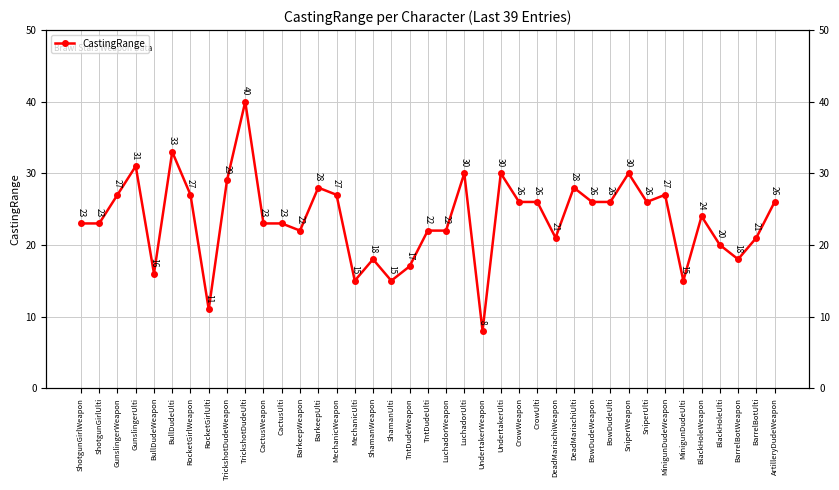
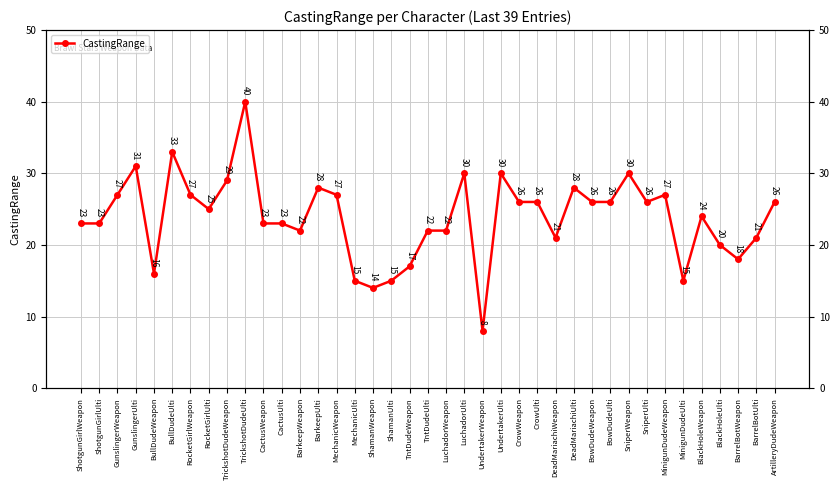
RocketGirlUlti: 11 -> 25
ShamanWeapon: 18 -> 14
